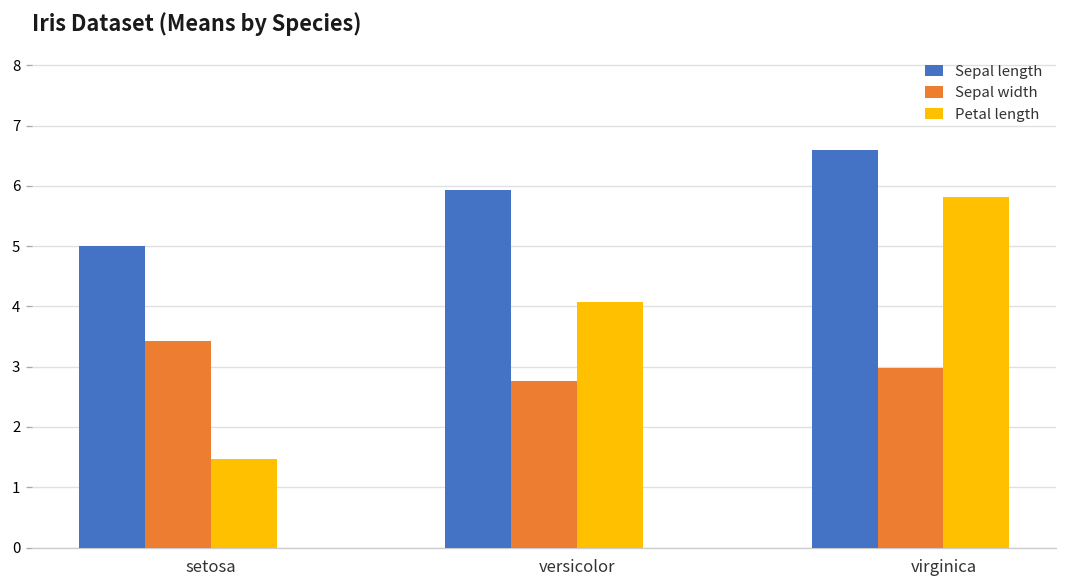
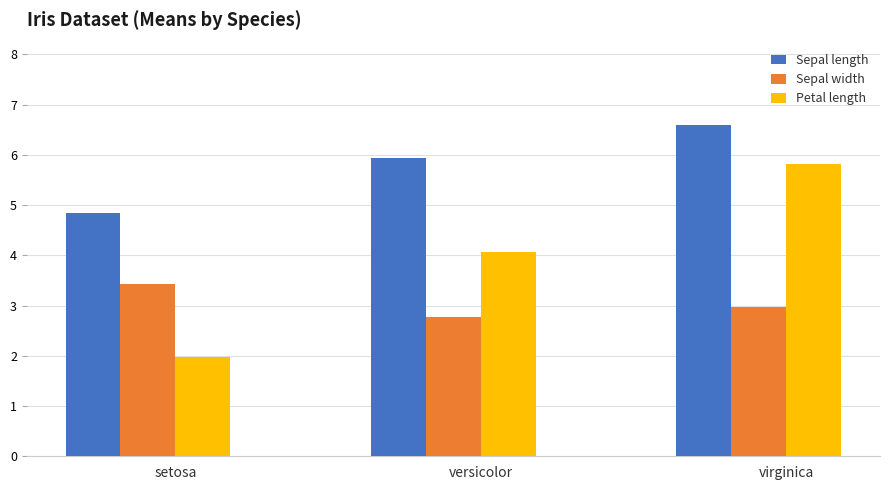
Sepal length, setosa: 5.0 -> 4.8
Petal length, setosa: 1.5 -> 2.0
